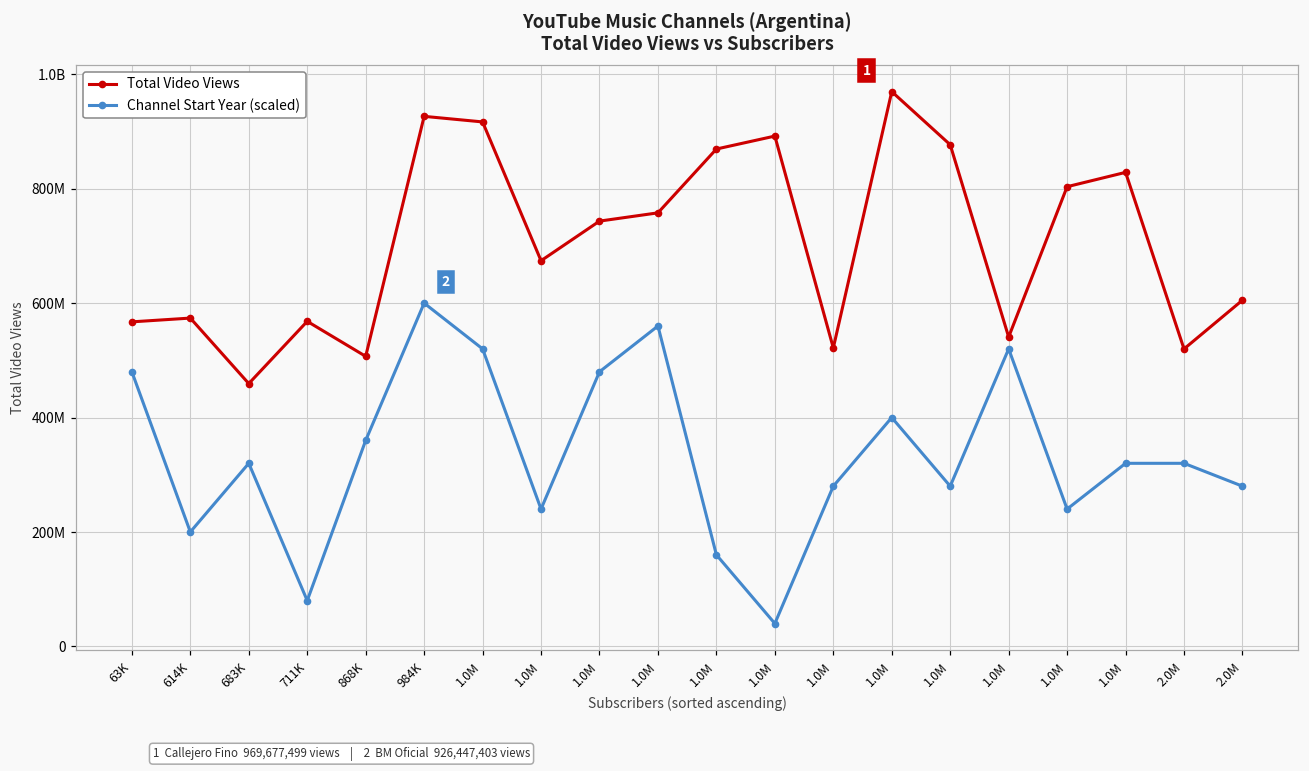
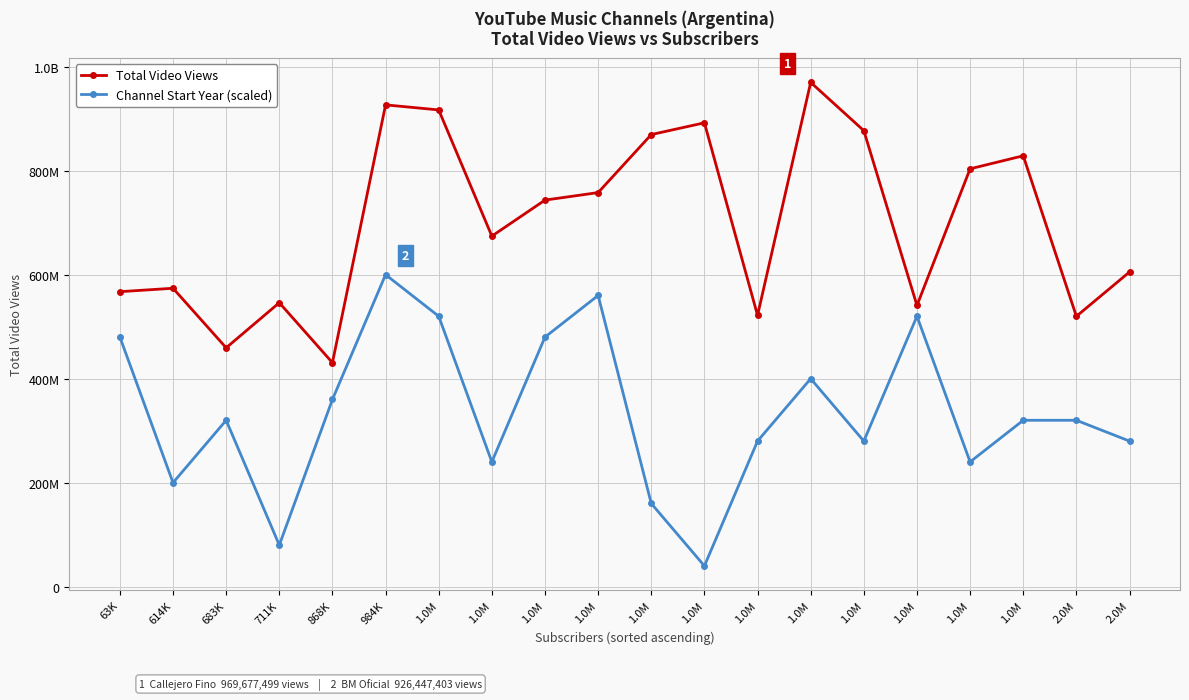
Total Video Views, 711K: 570000000 -> 550000000
Total Video Views, 868K: 510000000 -> 430000000
